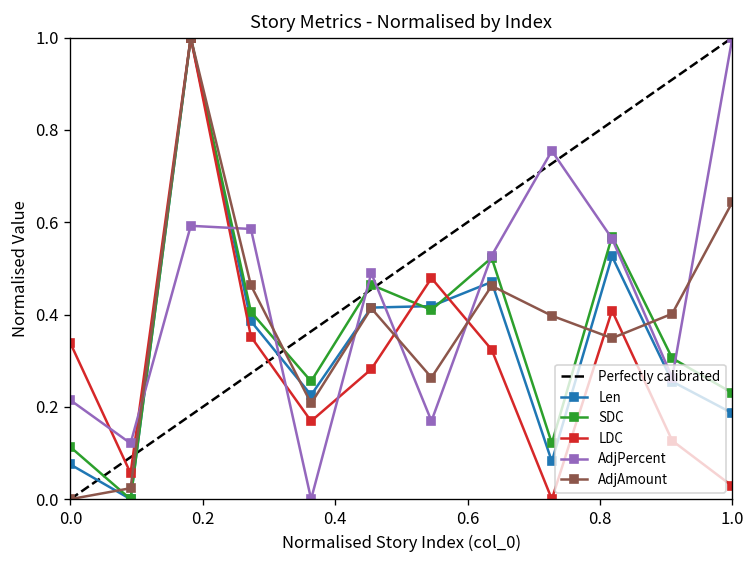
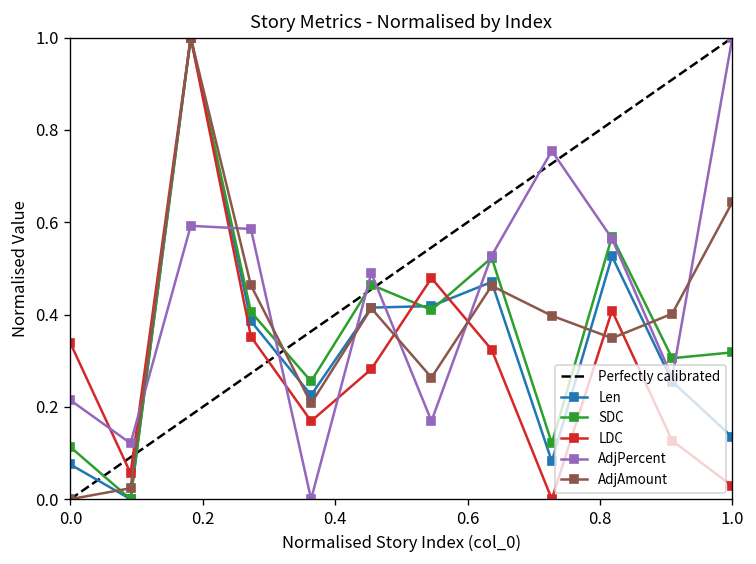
Len, 1.0: 0.19 -> 0.13
SDC, 1.0: 0.23 -> 0.32
